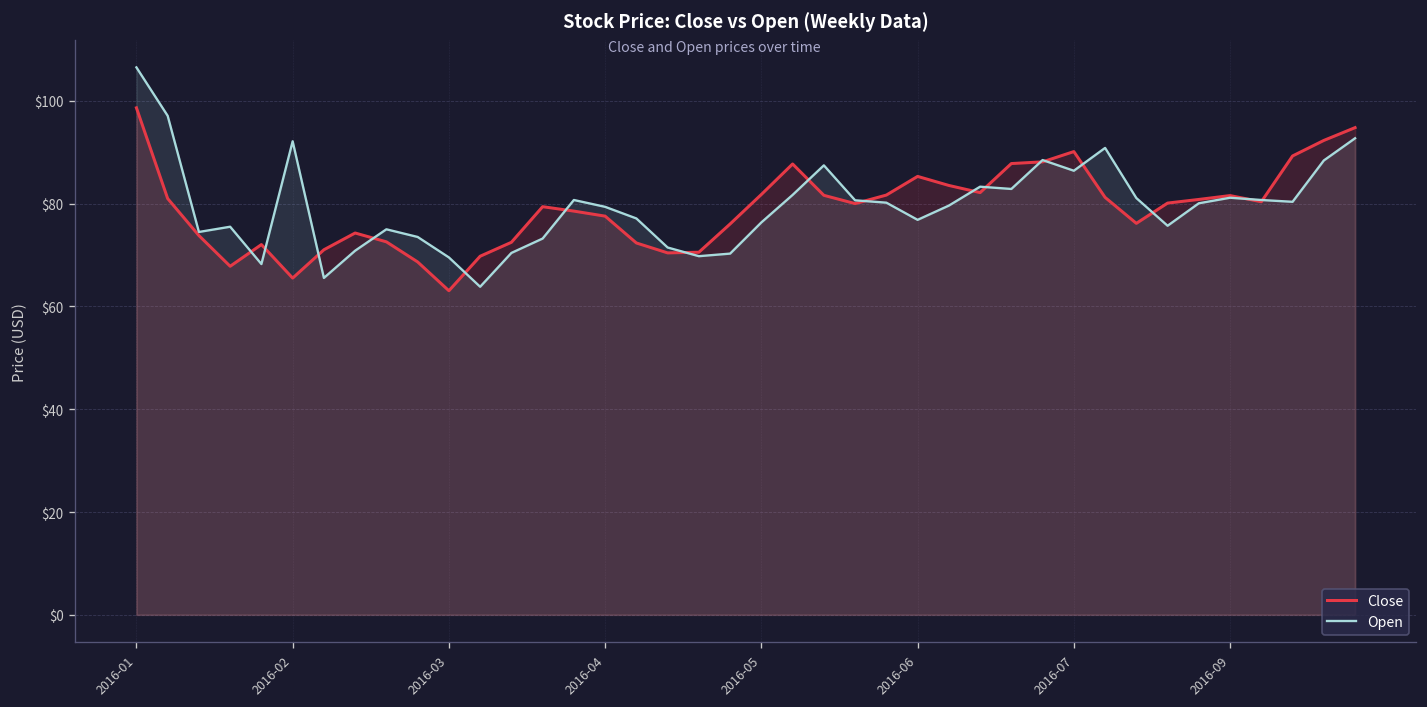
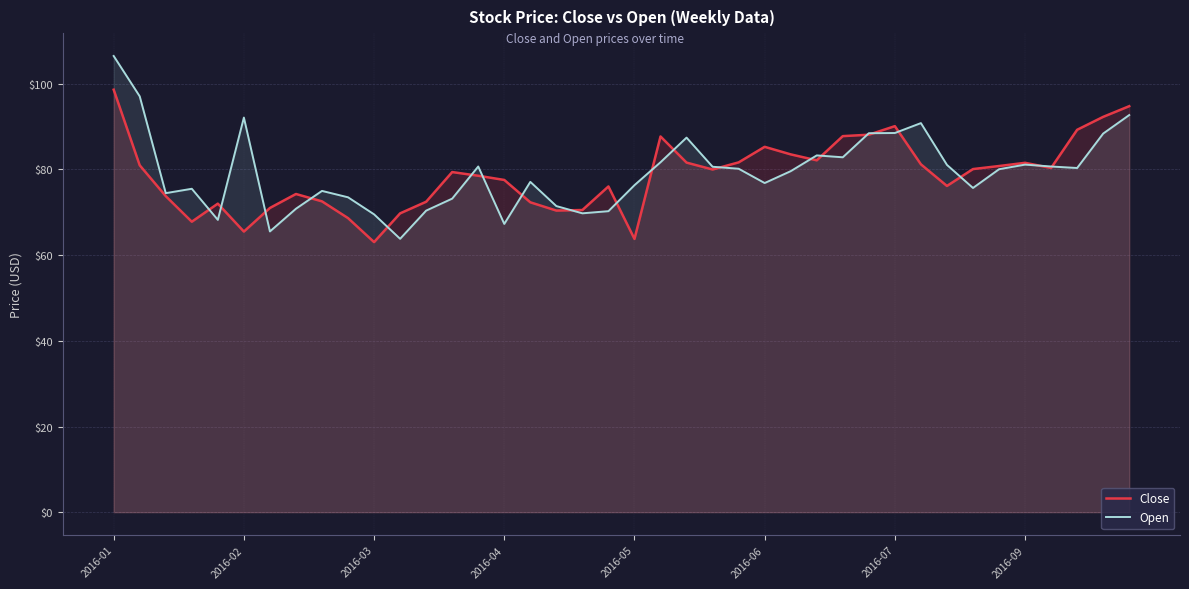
Open, 2016-04: $79 -> $67
Close, 2016-05: $82 -> $64
Open, 2016-07: $86 -> $89
